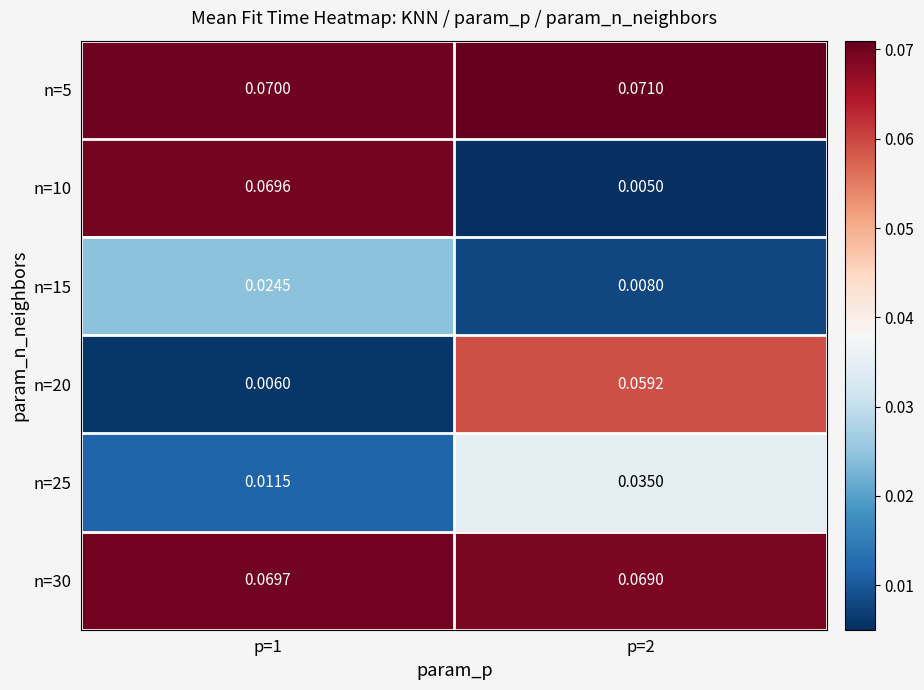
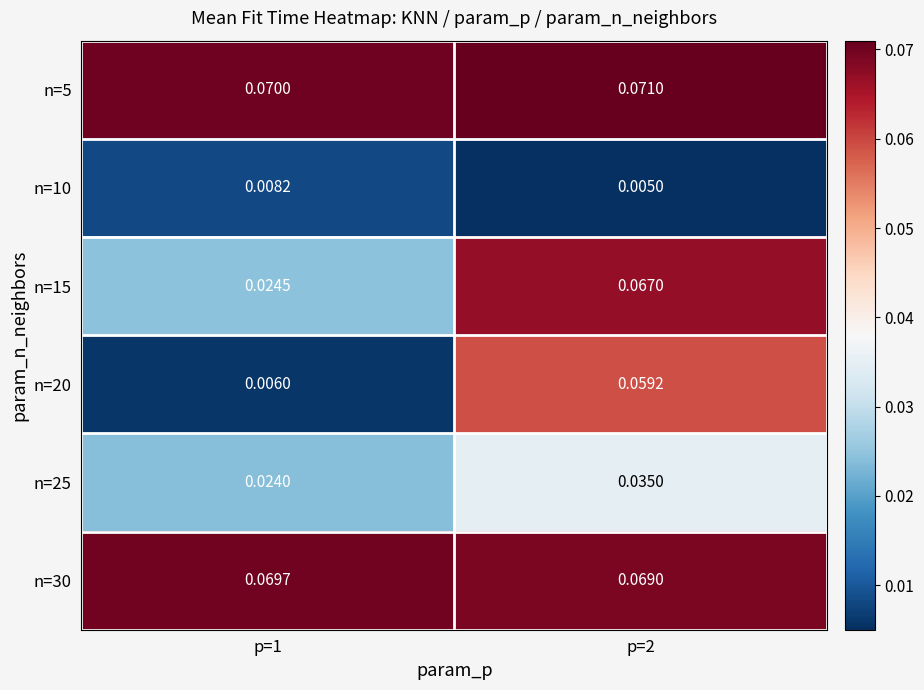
n=10, p=1: 0.0696 -> 0.0082
n=15, p=2: 0.0080 -> 0.0670
n=25, p=1: 0.0115 -> 0.0240
